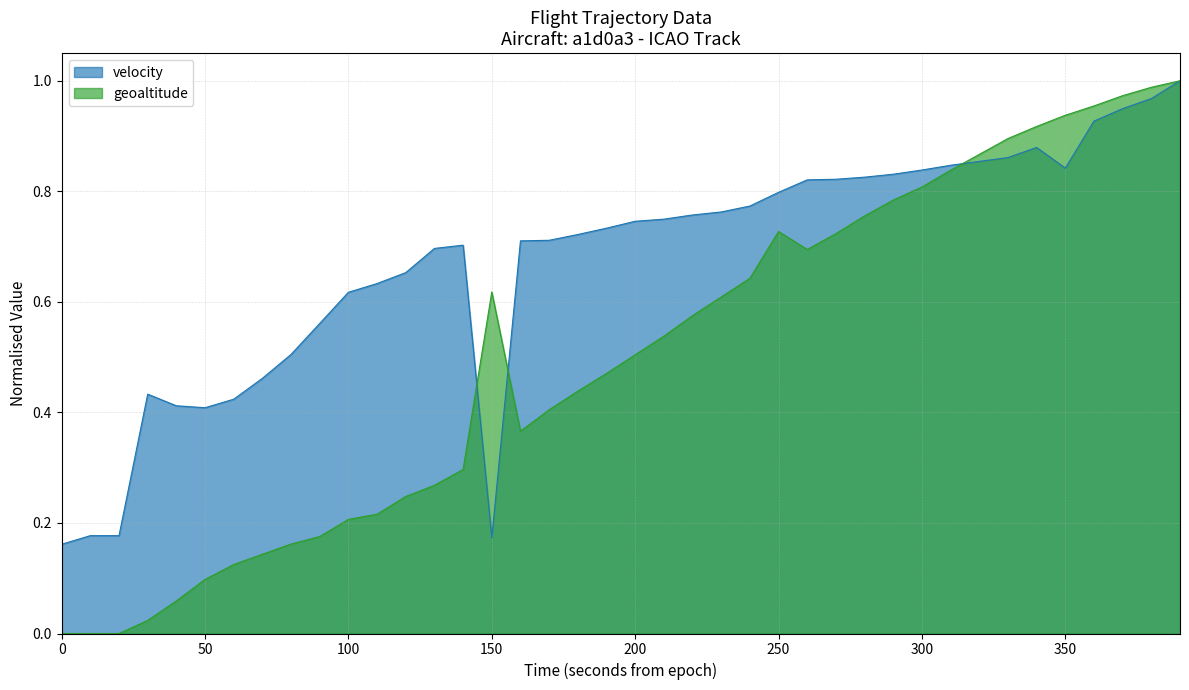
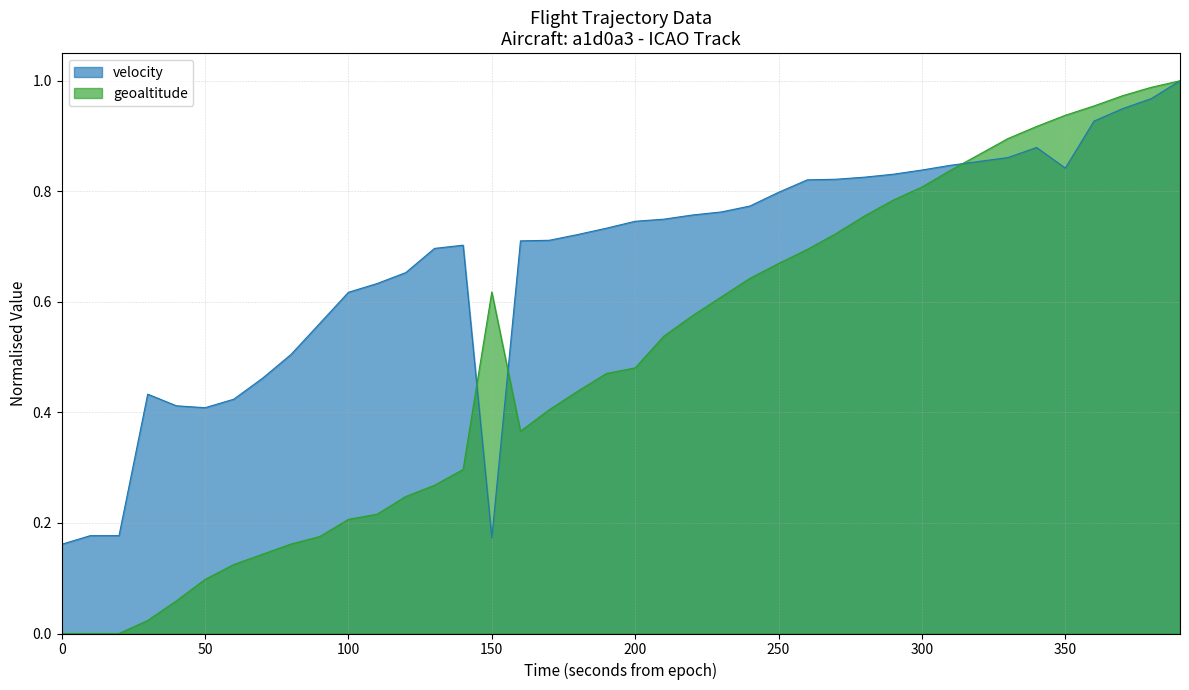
geoaltitude, 200: 0.50 -> 0.48
geoaltitude, 250: 0.73 -> 0.67
